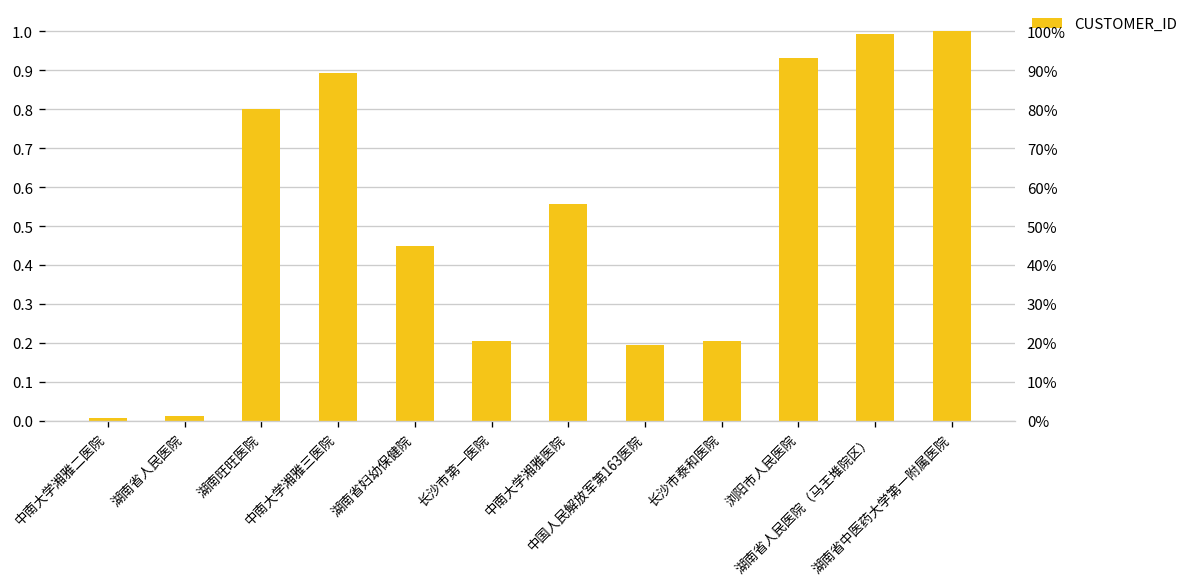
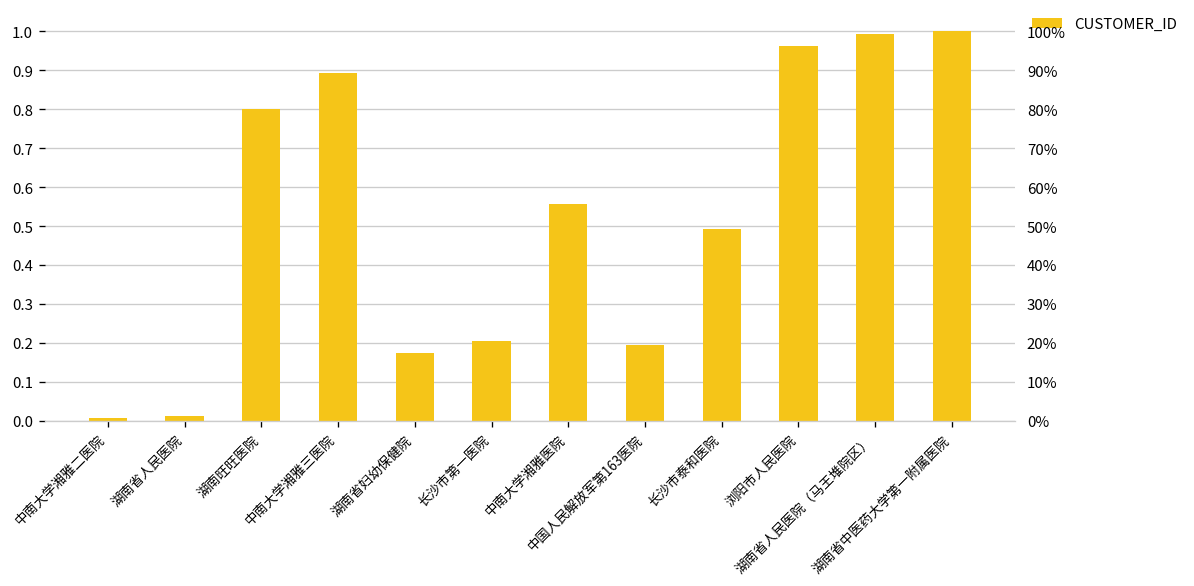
湖南省妇幼保健院: 0.45 -> 0.18
长沙市泰和医院: 0.21 -> 0.49
浏阳市人民医院: 0.93 -> 0.96
